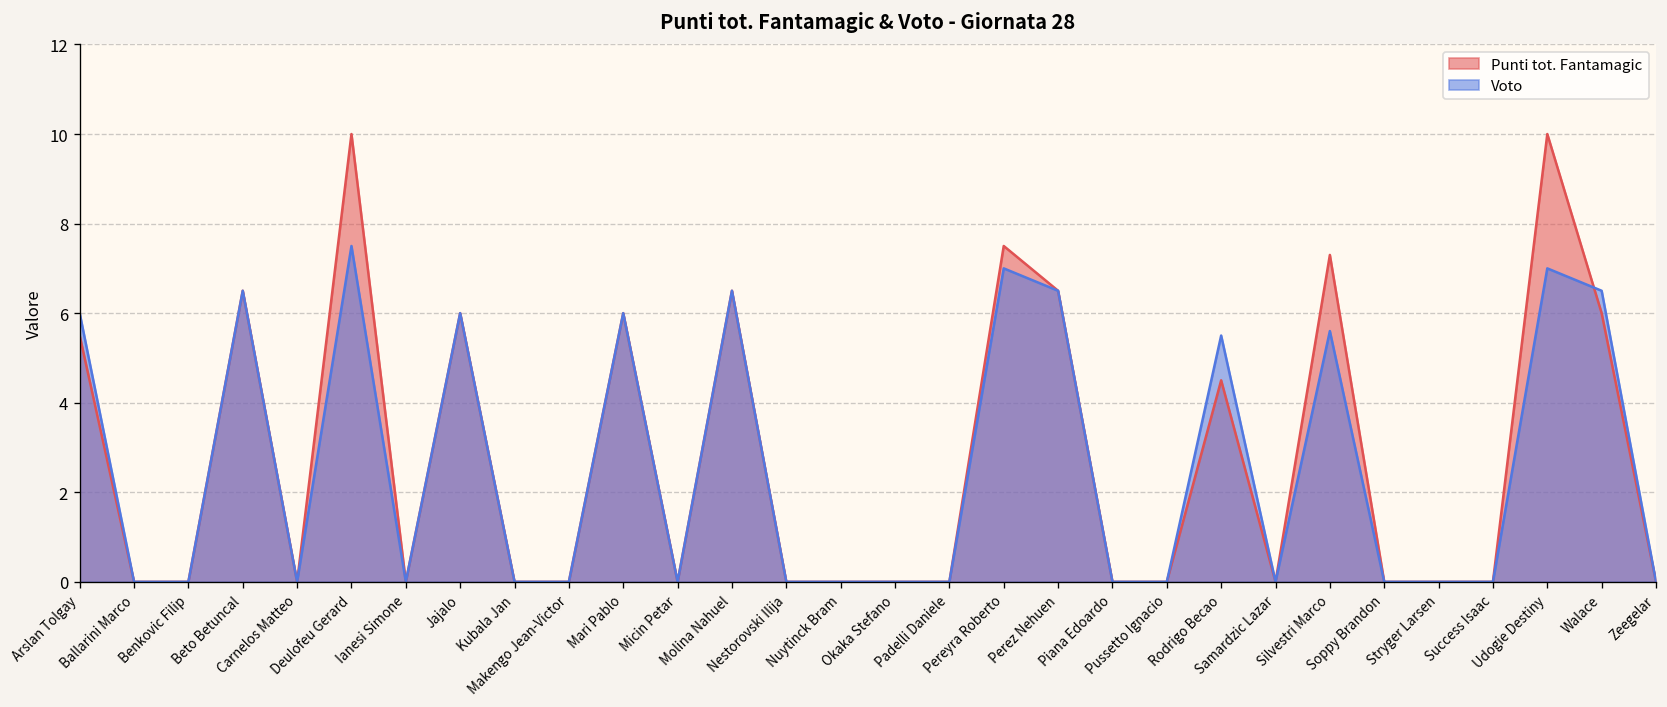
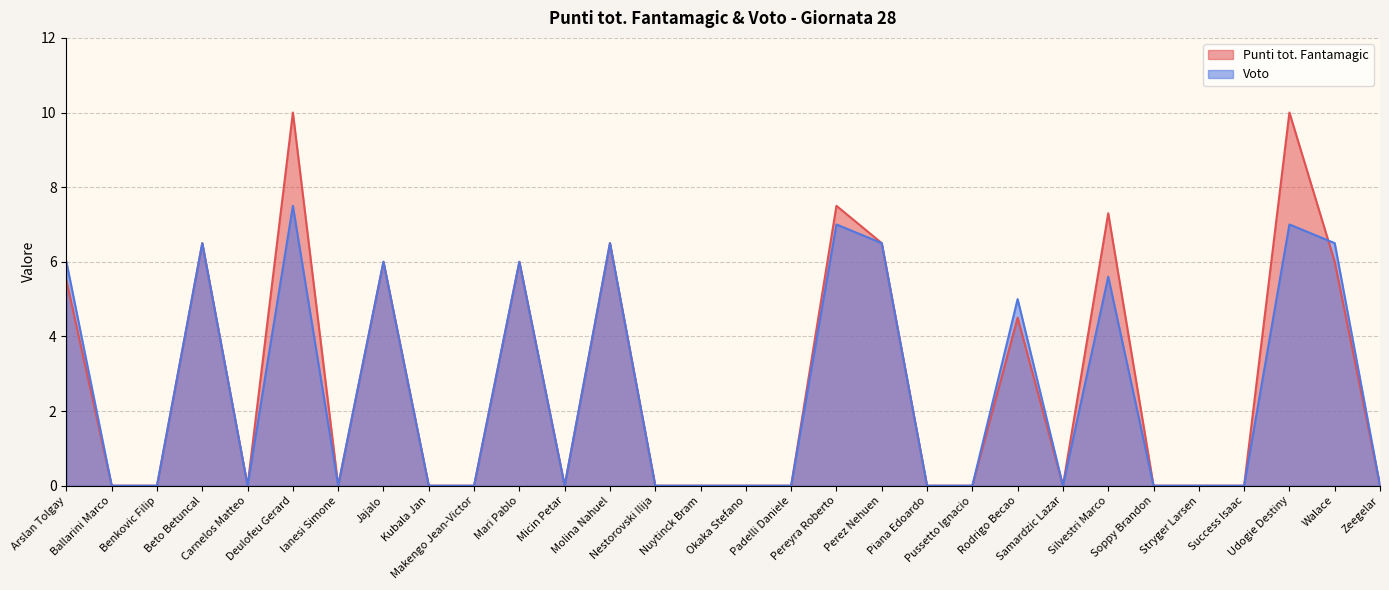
Voto, Rodrigo Becao: 5.5 -> 5.0
